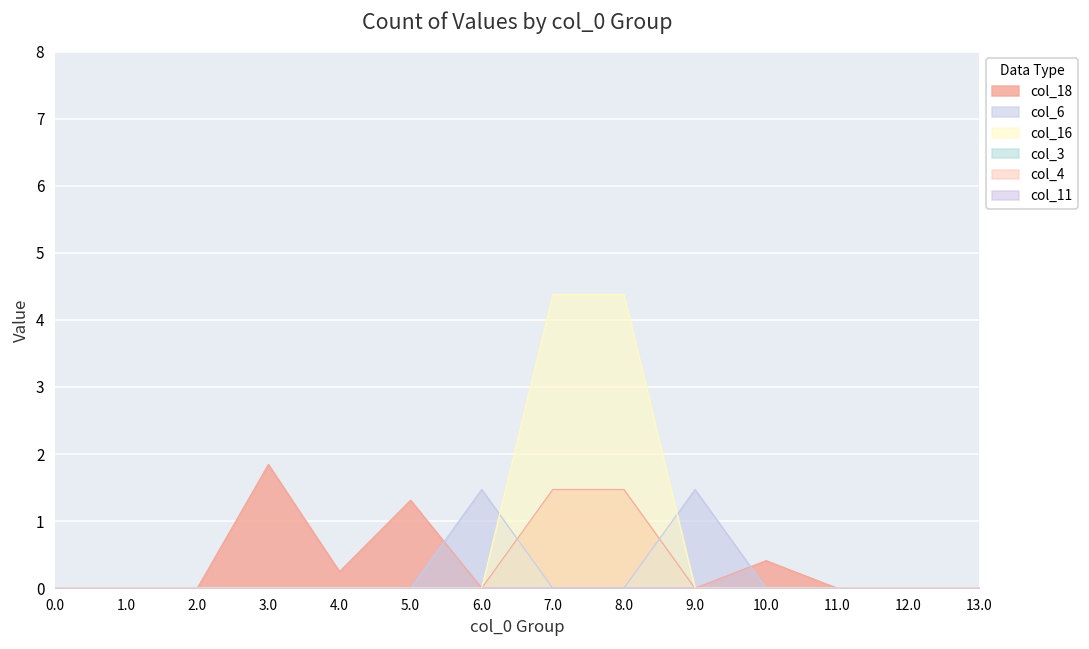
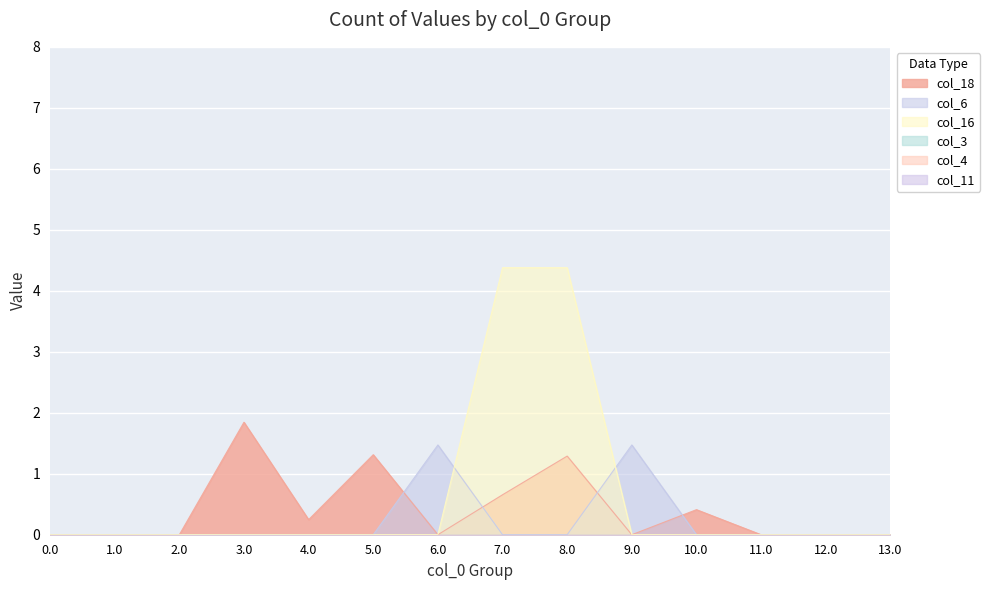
col_18, 7.0: 1.5 -> 0.7
col_18, 8.0: 1.5 -> 1.3
